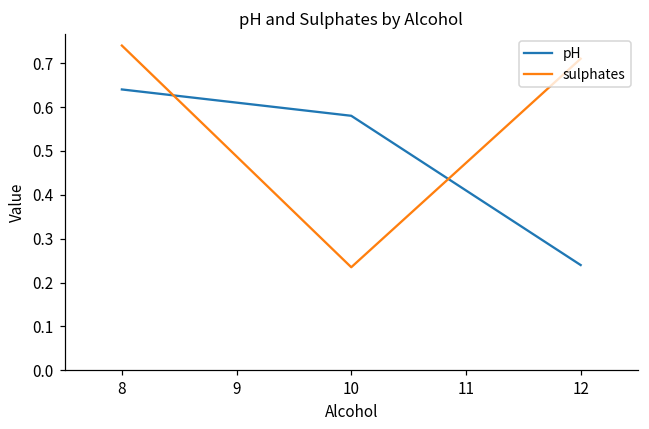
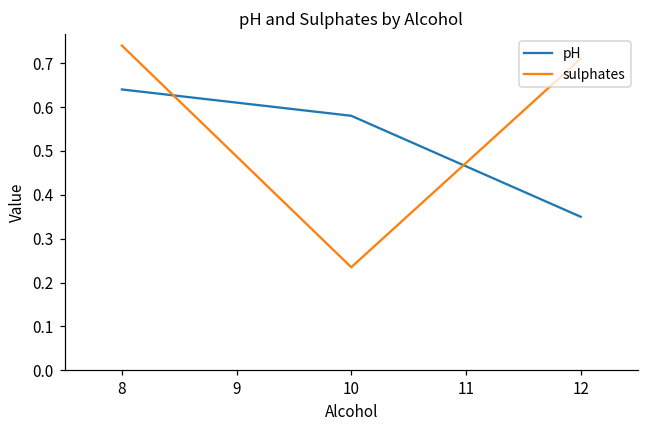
pH, 12: 0.24 -> 0.35
